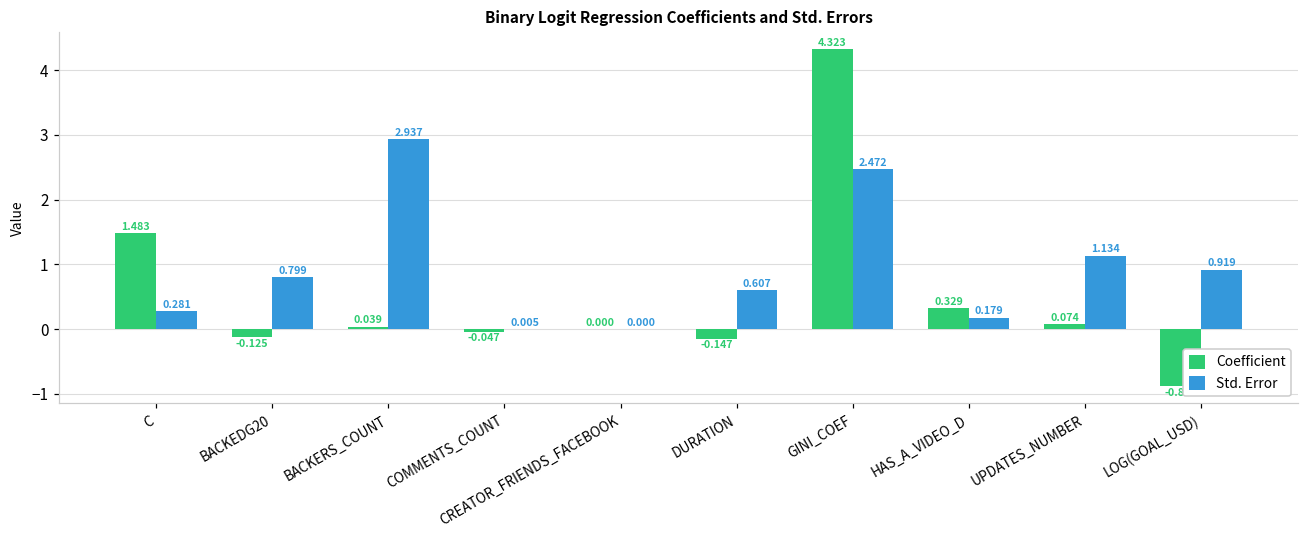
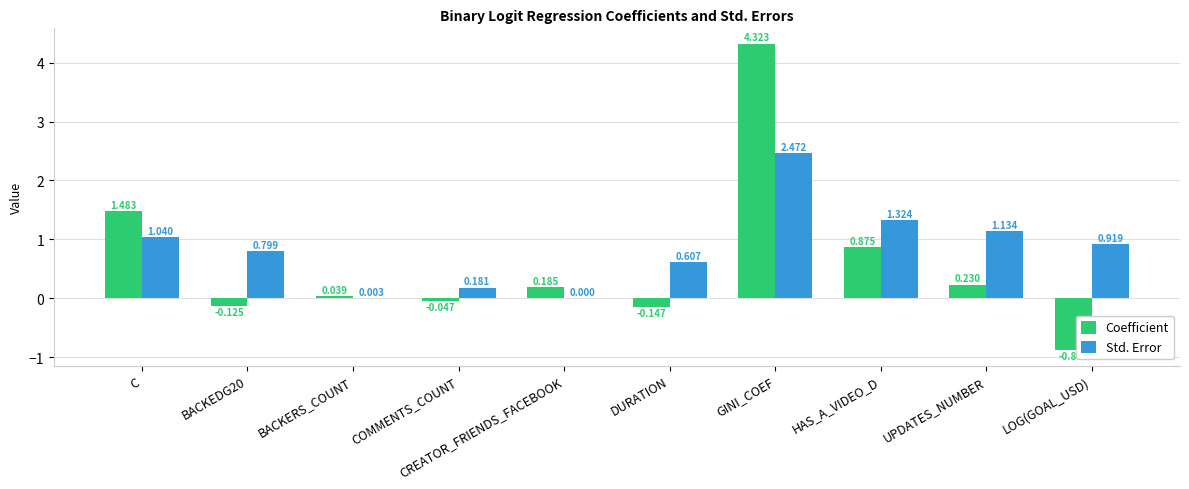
Std. Error, C: 0.281 -> 1.040
Std. Error, BACKERS_COUNT: 2.937 -> 0.003
Std. Error, COMMENTS_COUNT: 0.005 -> 0.181
Coefficient, CREATOR_FRIENDS_FACEBOOK: 0.000 -> 0.185
Coefficient, HAS_A_VIDEO_D: 0.329 -> 0.875
Std. Error, HAS_A_VIDEO_D: 0.179 -> 1.324
Coefficient, UPDATES_NUMBER: 0.074 -> 0.230
